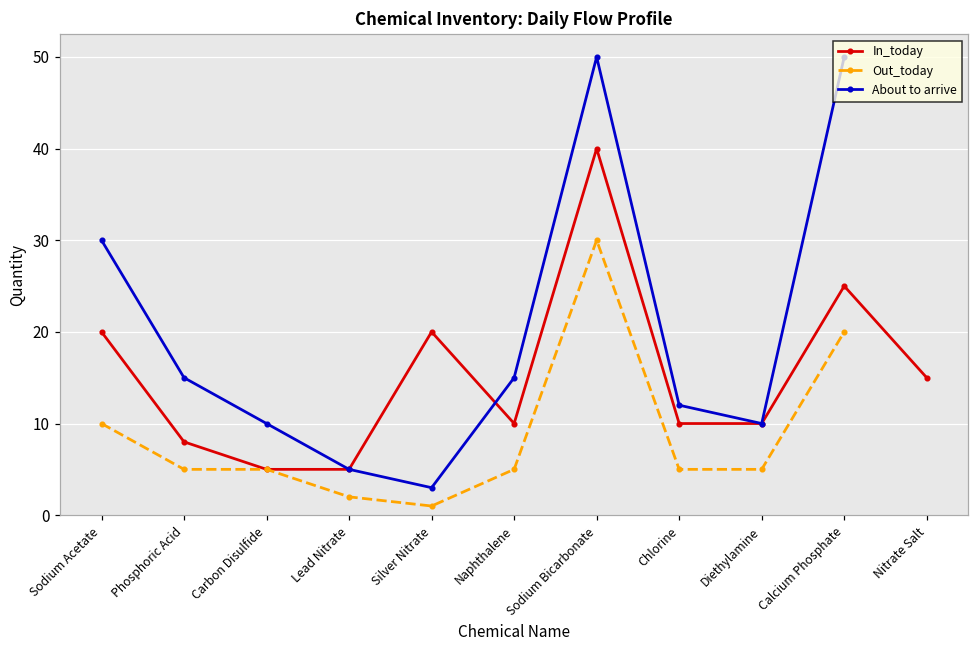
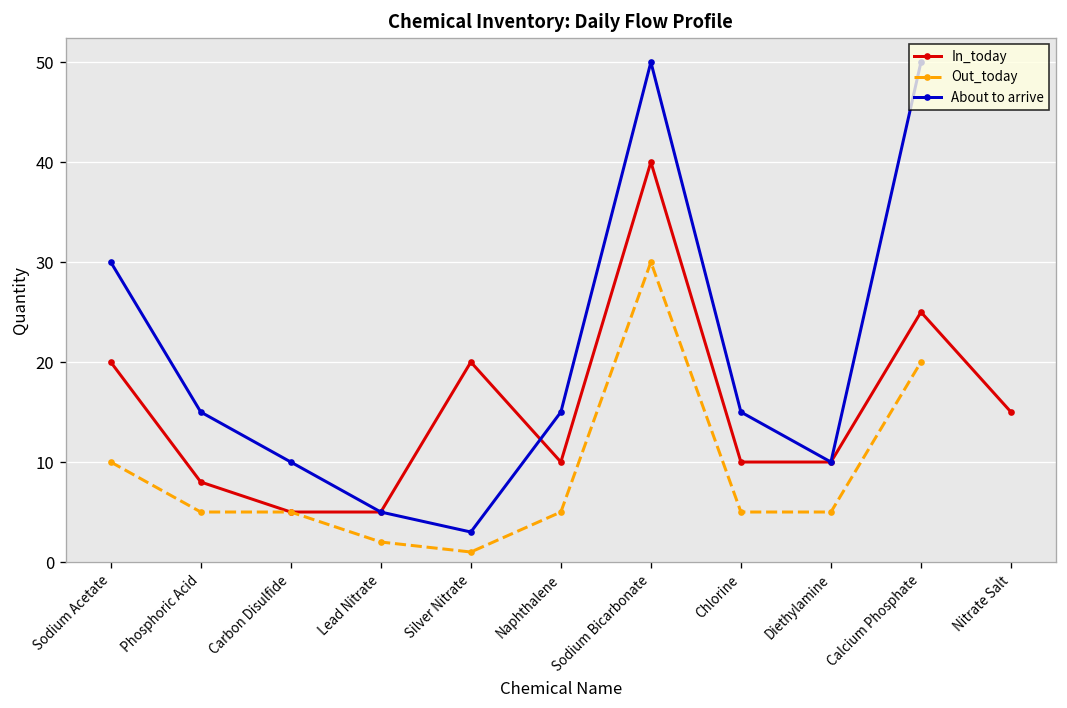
About to arrive, Chlorine: 12 -> 15
